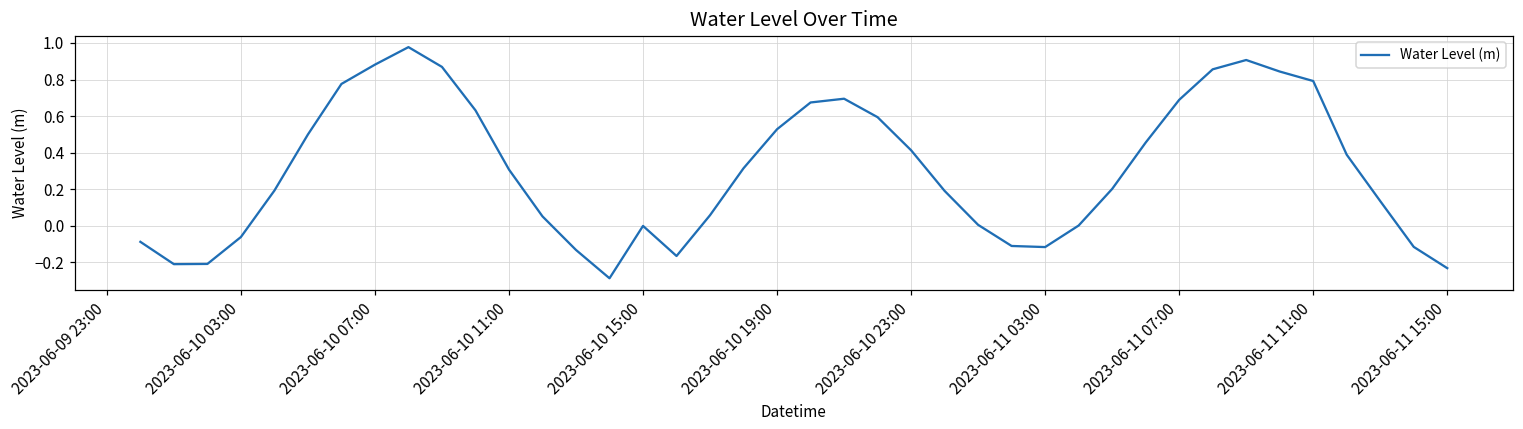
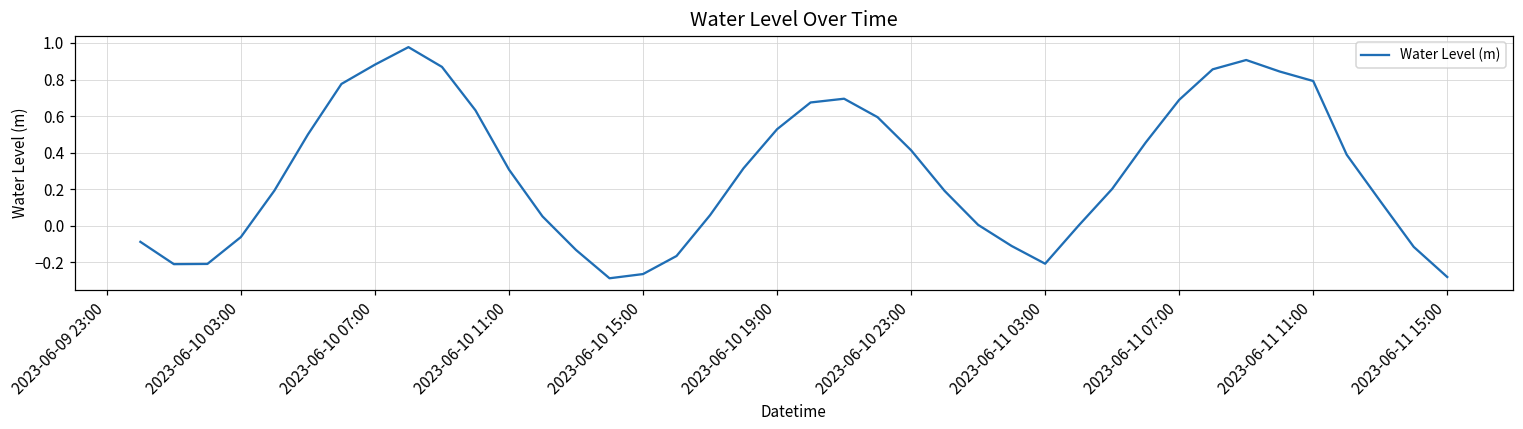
2023-06-10 15:00: 0.00 -> -0.26
2023-06-11 03:00: -0.12 -> -0.21
2023-06-11 15:00: -0.23 -> -0.28
